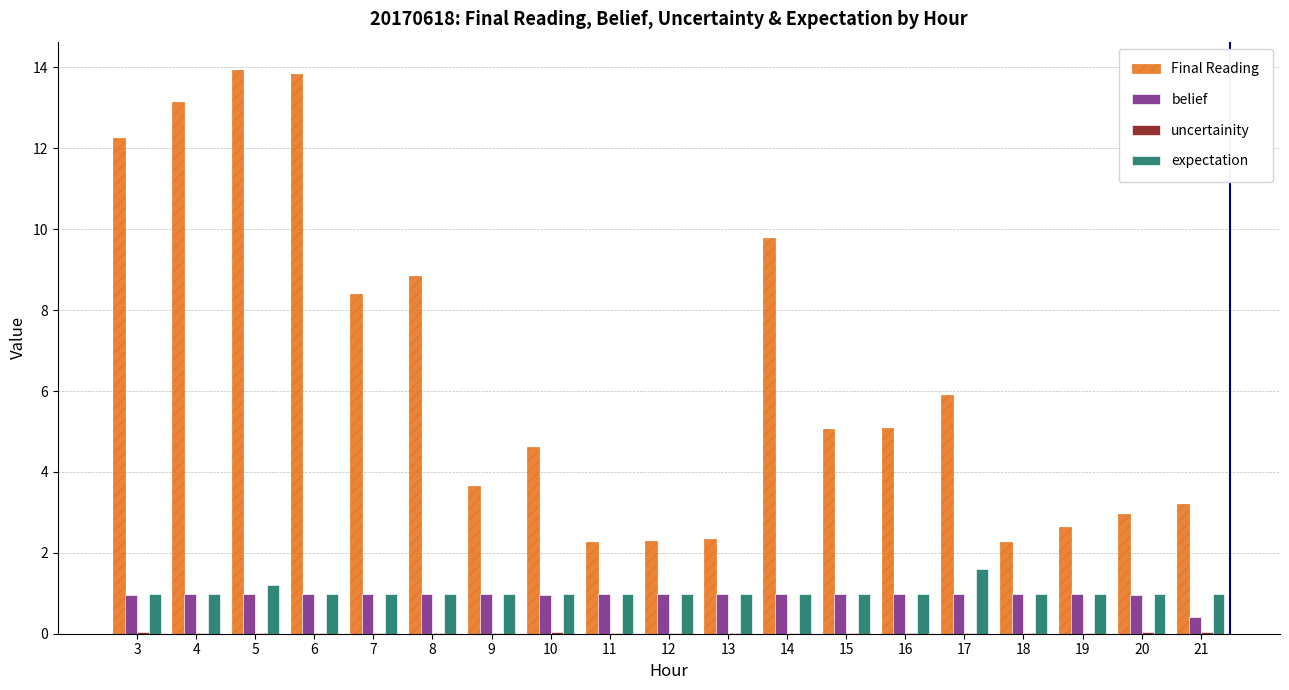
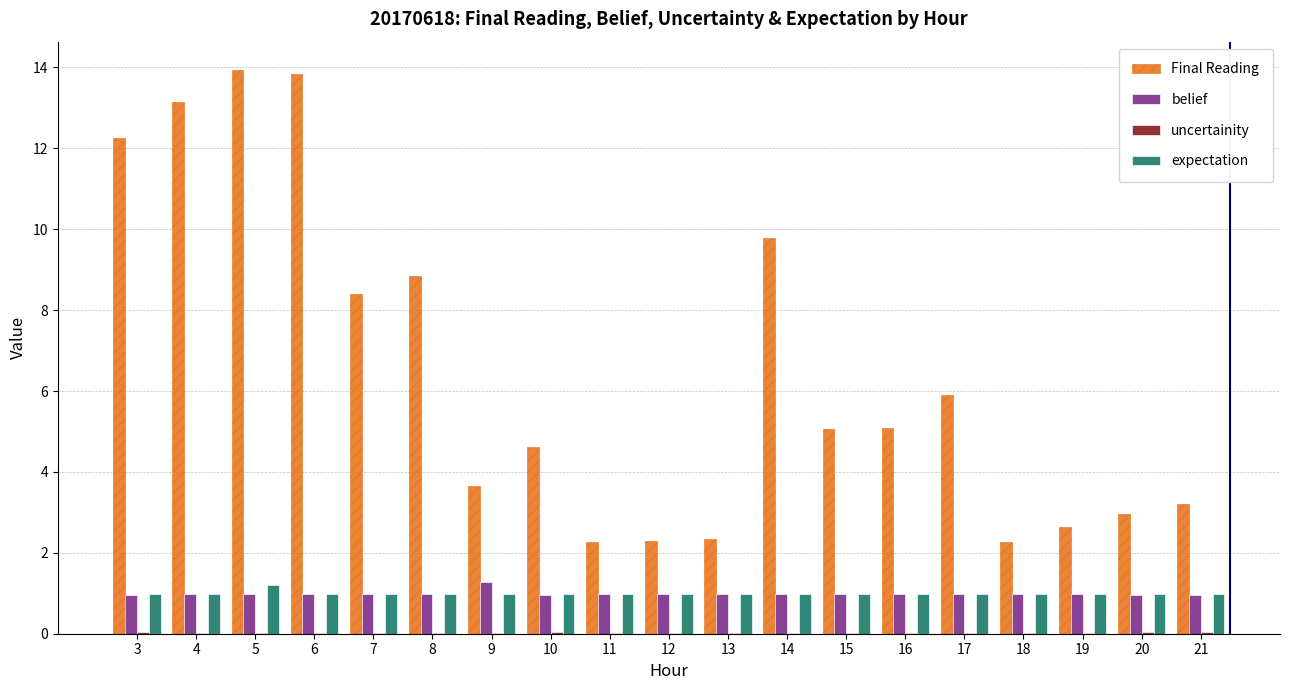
belief, 9: 1.0 -> 1.3
expectation, 17: 1.6 -> 1.0
belief, 21: 0.4 -> 1.0
